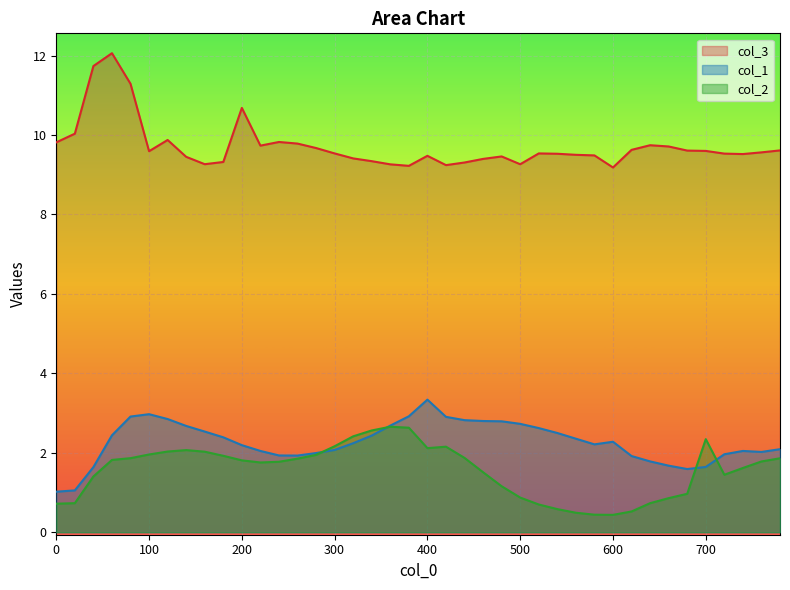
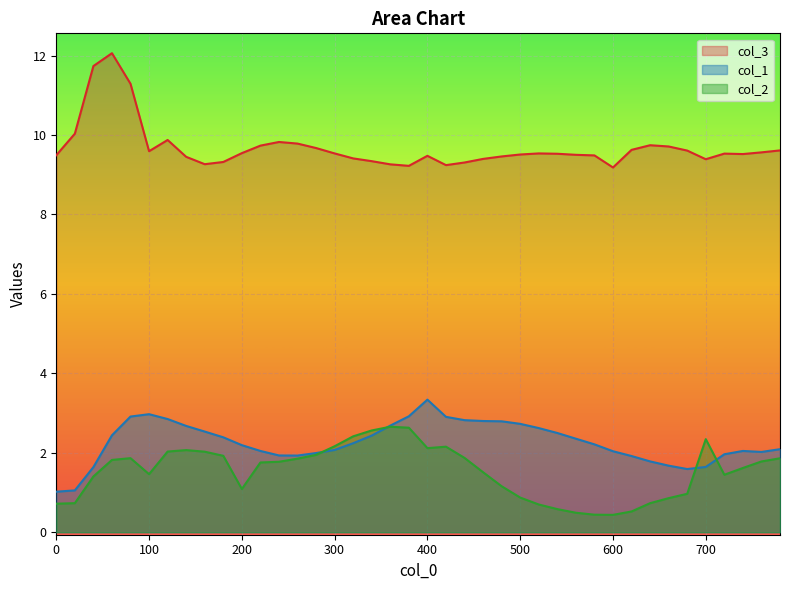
col_3, 0: 9.8 -> 9.5
col_2, 100: 2.0 -> 1.5
col_3, 200: 10.7 -> 9.5
col_2, 200: 1.8 -> 1.1
col_3, 500: 9.3 -> 9.5
col_1, 600: 2.3 -> 2.0
col_3, 700: 9.6 -> 9.4
